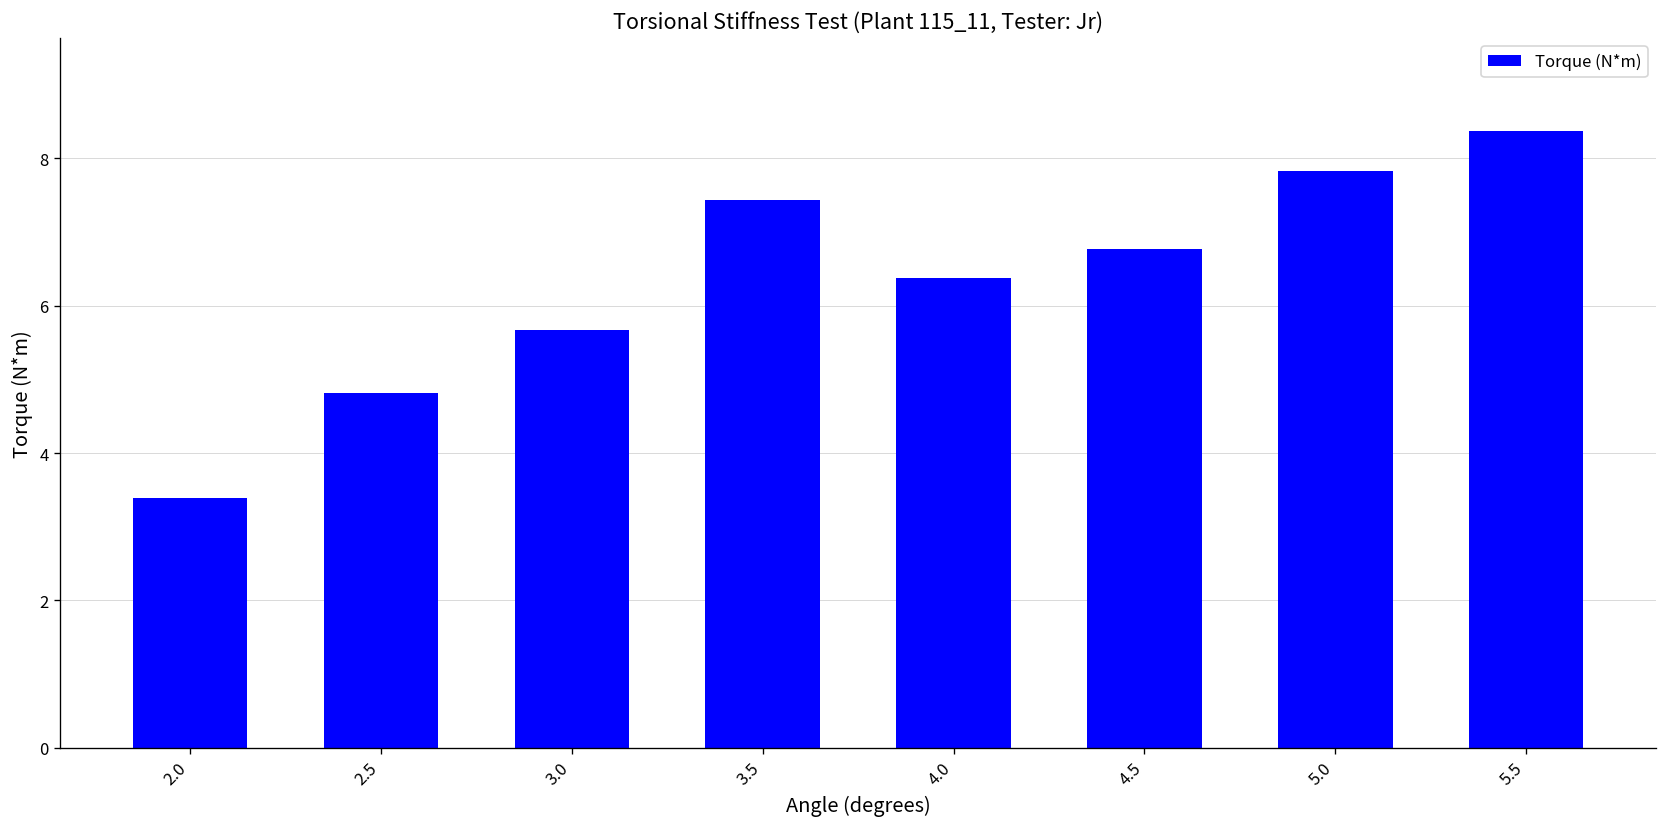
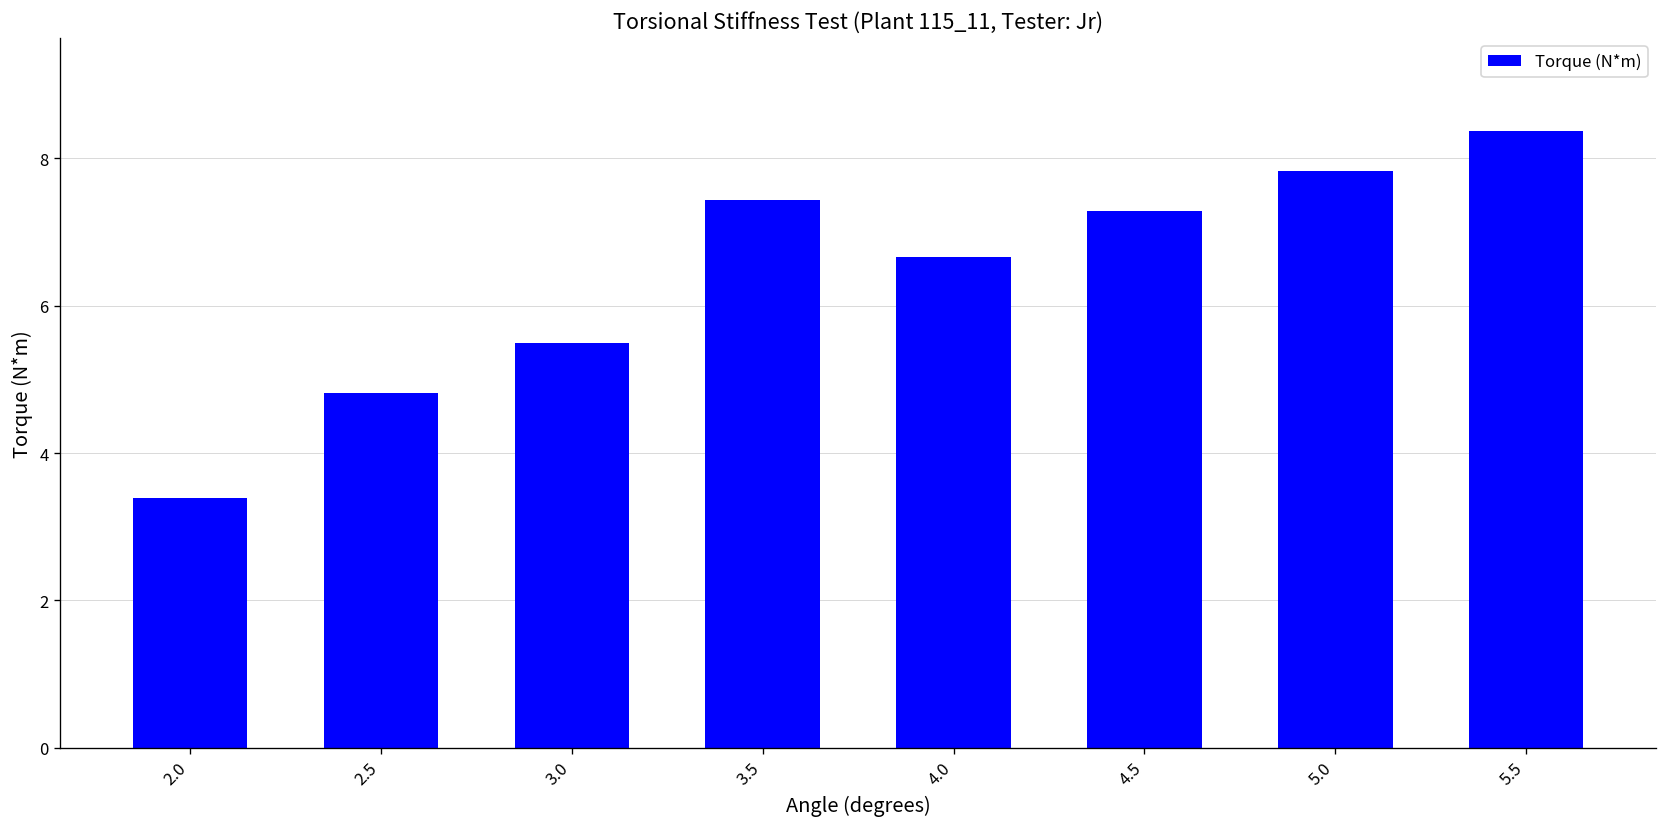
3.0: 5.7 -> 5.5
4.0: 6.4 -> 6.7
4.5: 6.8 -> 7.3
